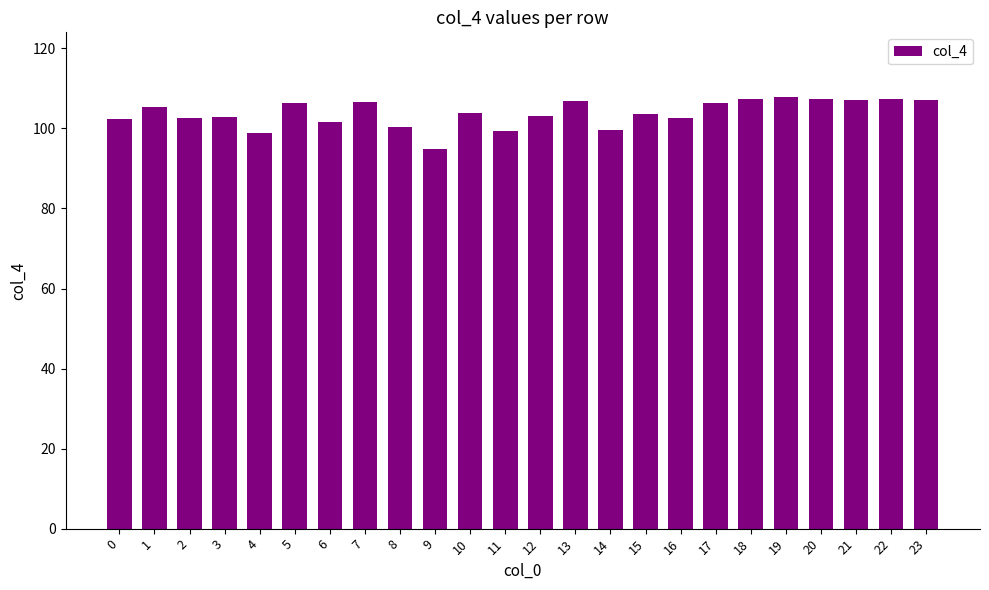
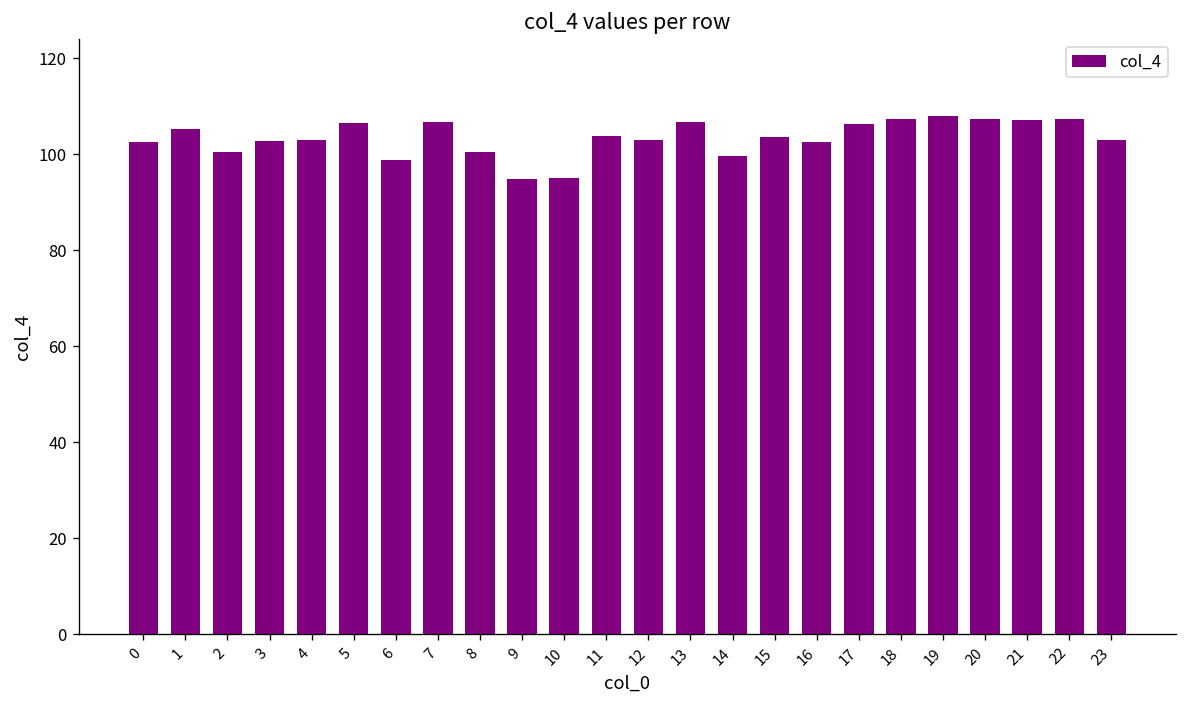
2: 103 -> 100
4: 99 -> 103
6: 102 -> 99
10: 104 -> 95
11: 99 -> 104
23: 107 -> 103
